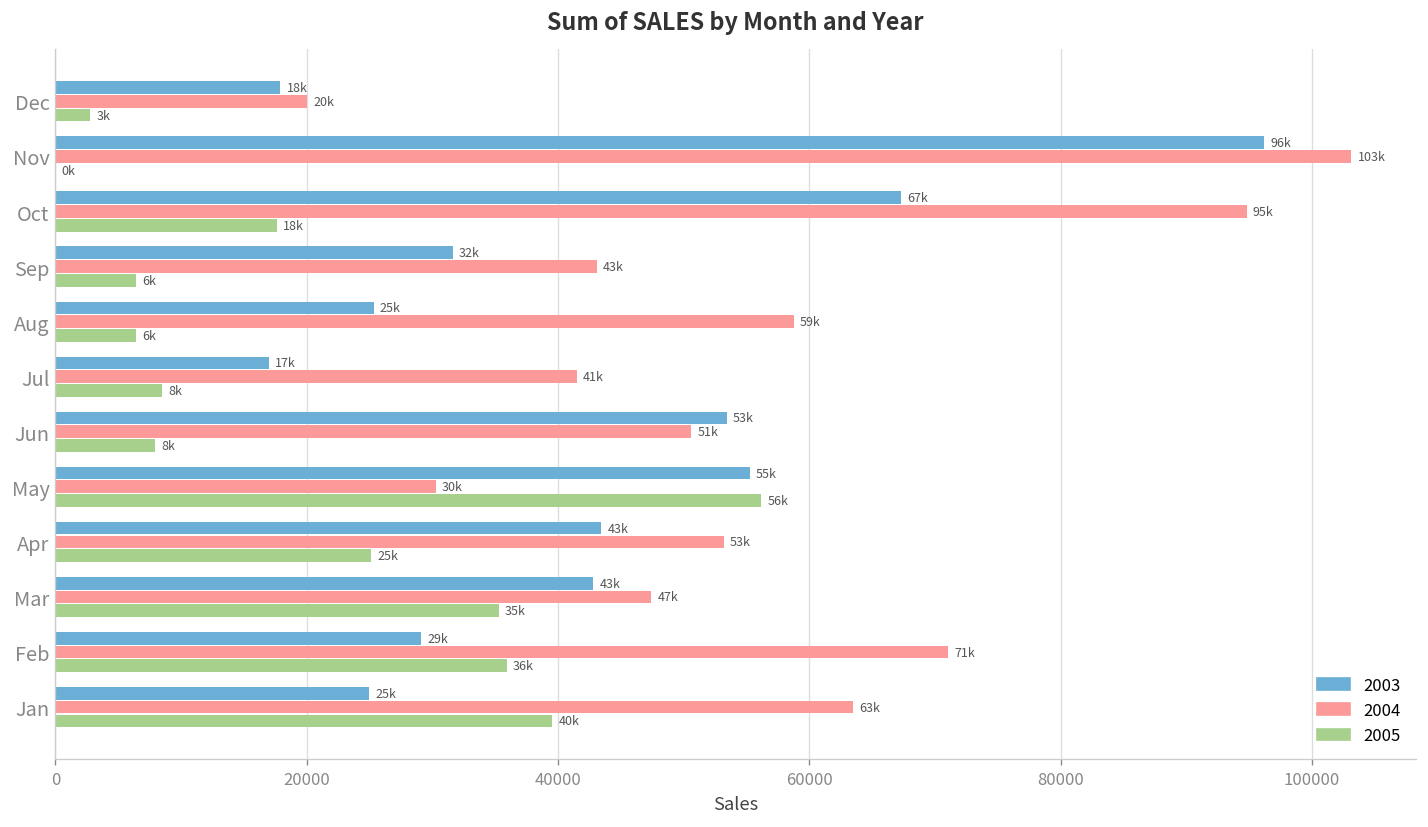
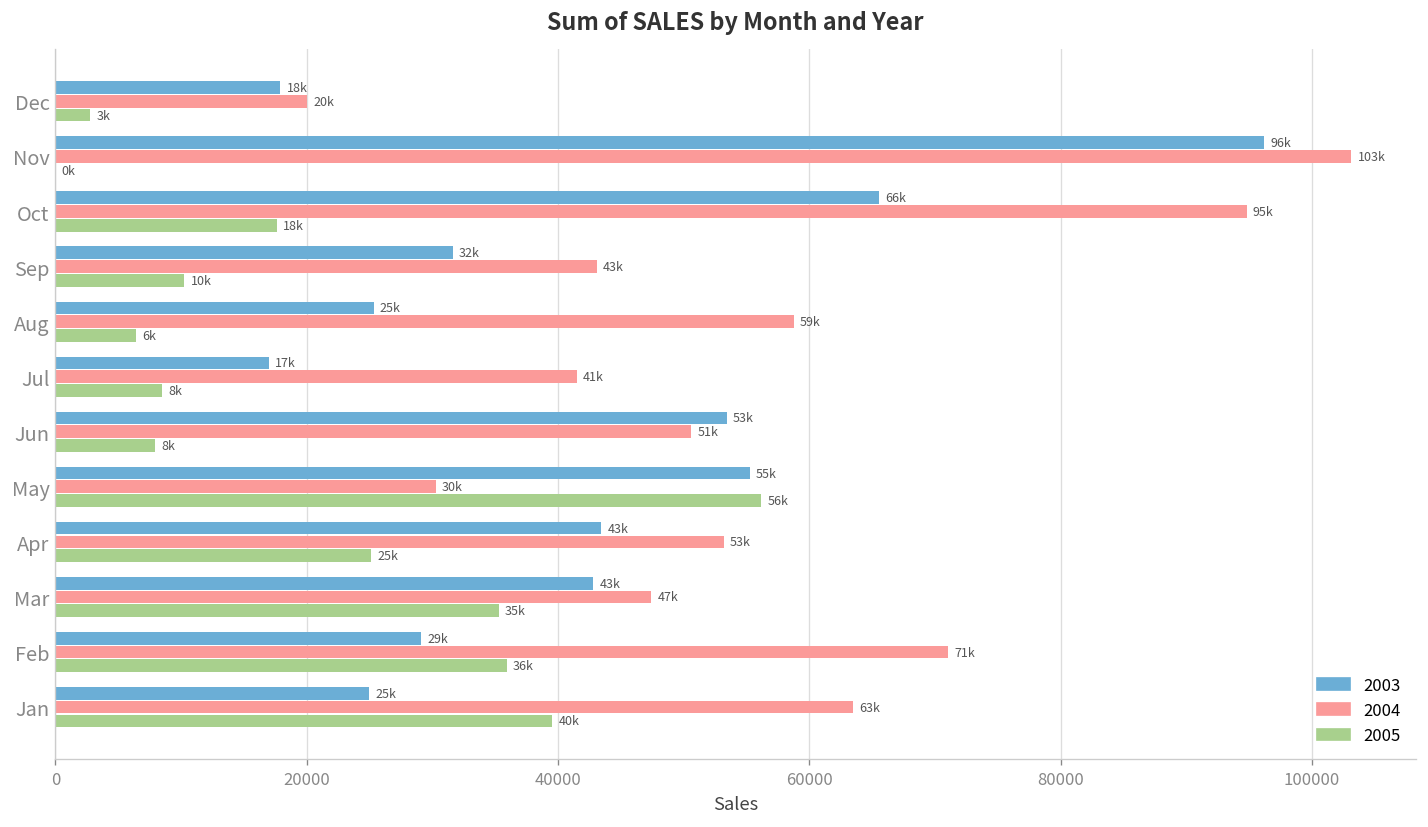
2003, Oct: 67k -> 66k
2005, Sep: 6k -> 10k
